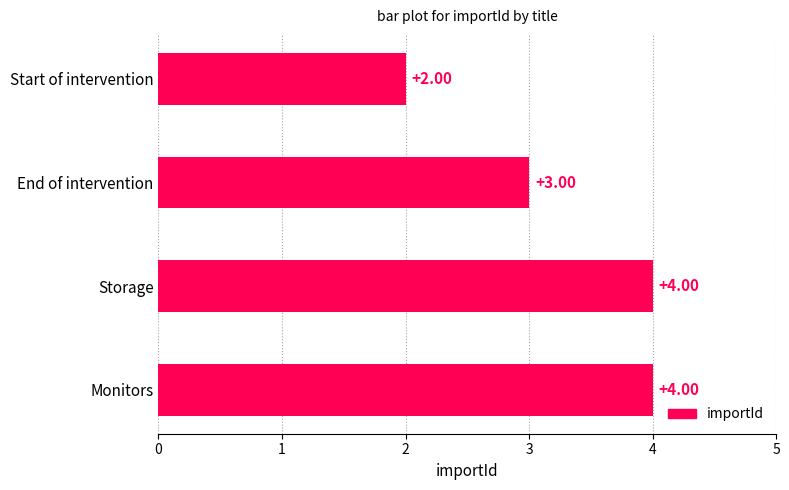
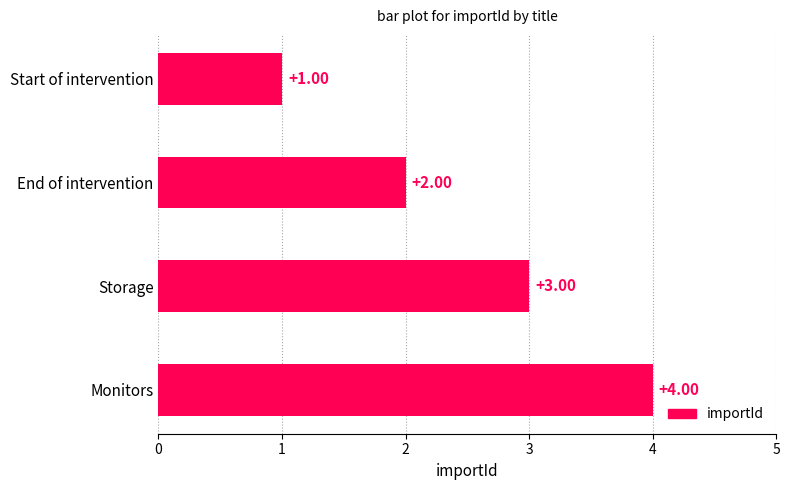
Start of intervention: +2.00 -> +1.00
End of intervention: +3.00 -> +2.00
Storage: +4.00 -> +3.00
